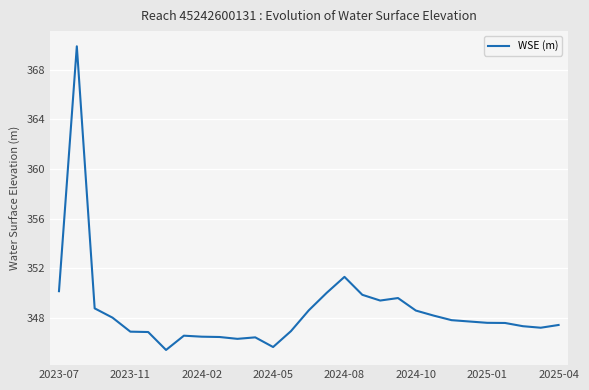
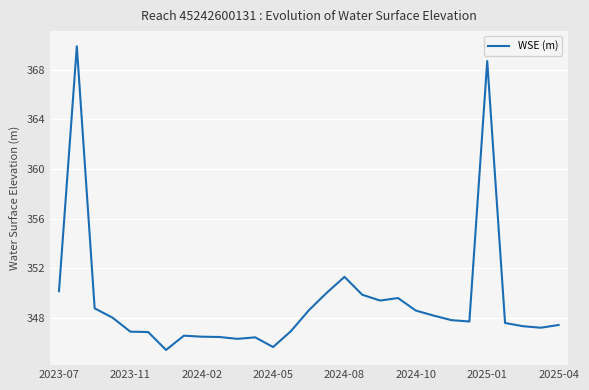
2025-01: 347.6 -> 368.7
